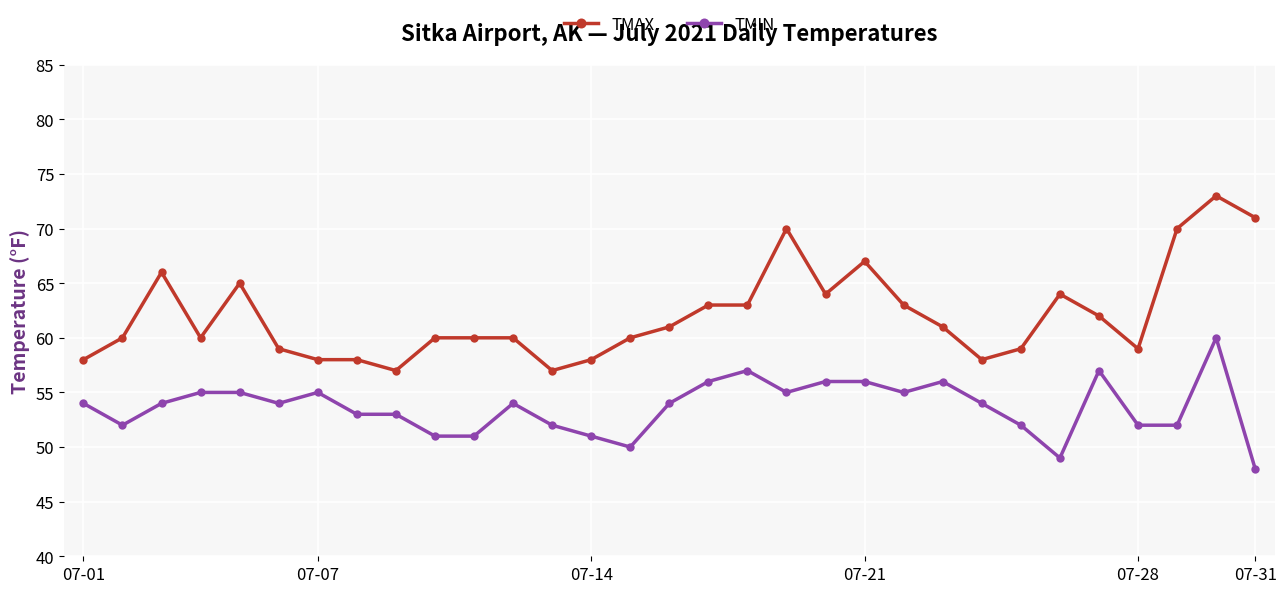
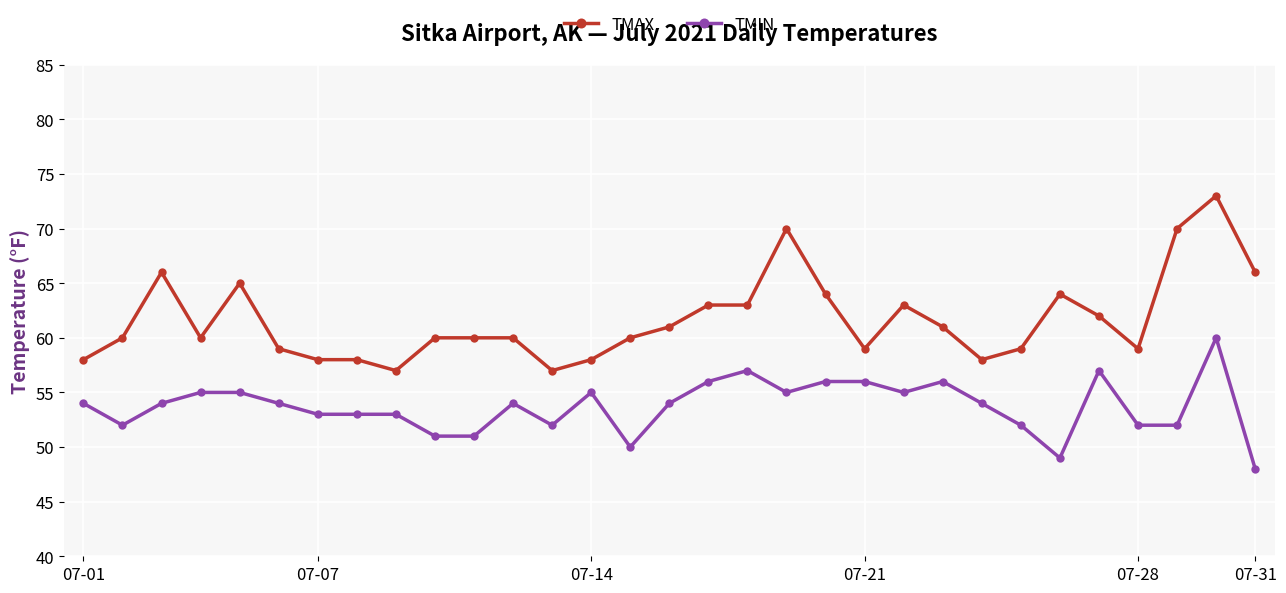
TMIN, 07-07: 55 -> 53
TMIN, 07-14: 51 -> 55
TMAX, 07-21: 67 -> 59
TMAX, 07-31: 71 -> 66
